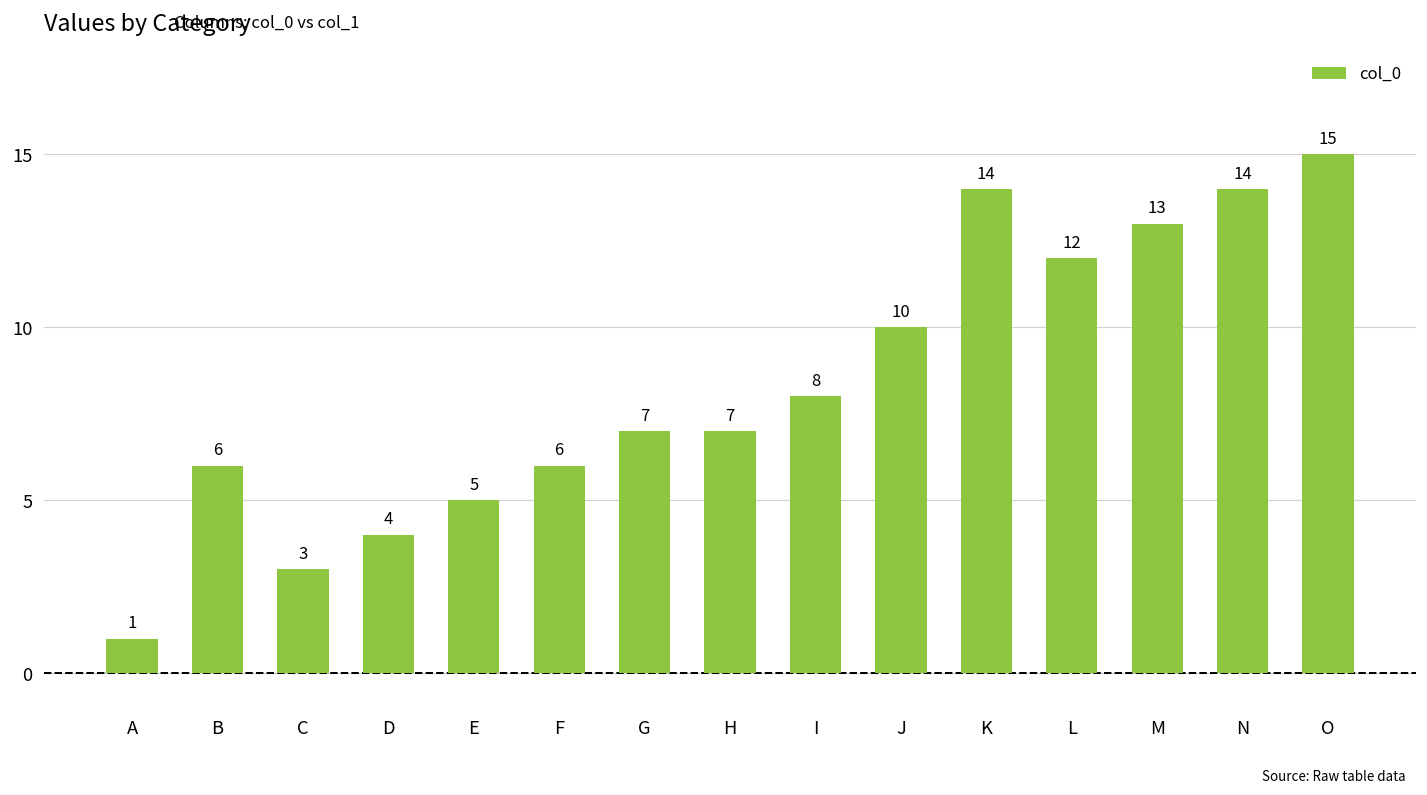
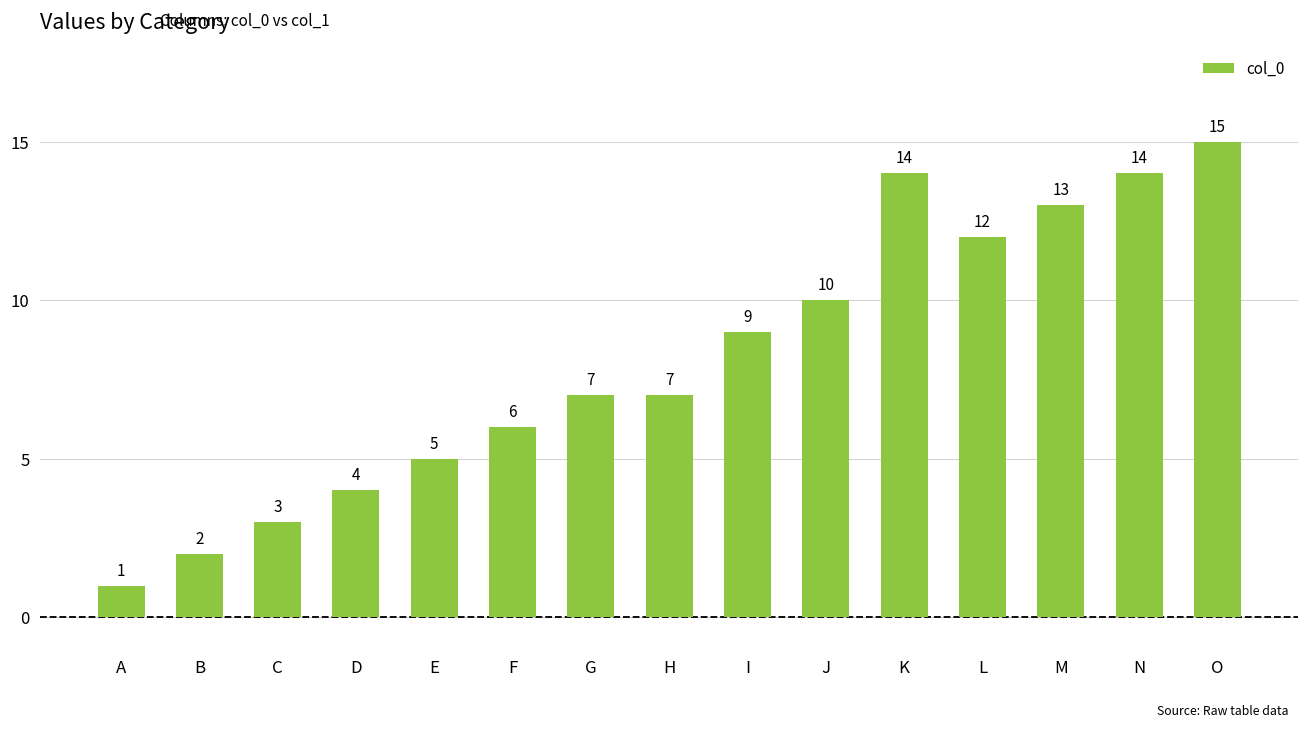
B: 6 -> 2
I: 8 -> 9
